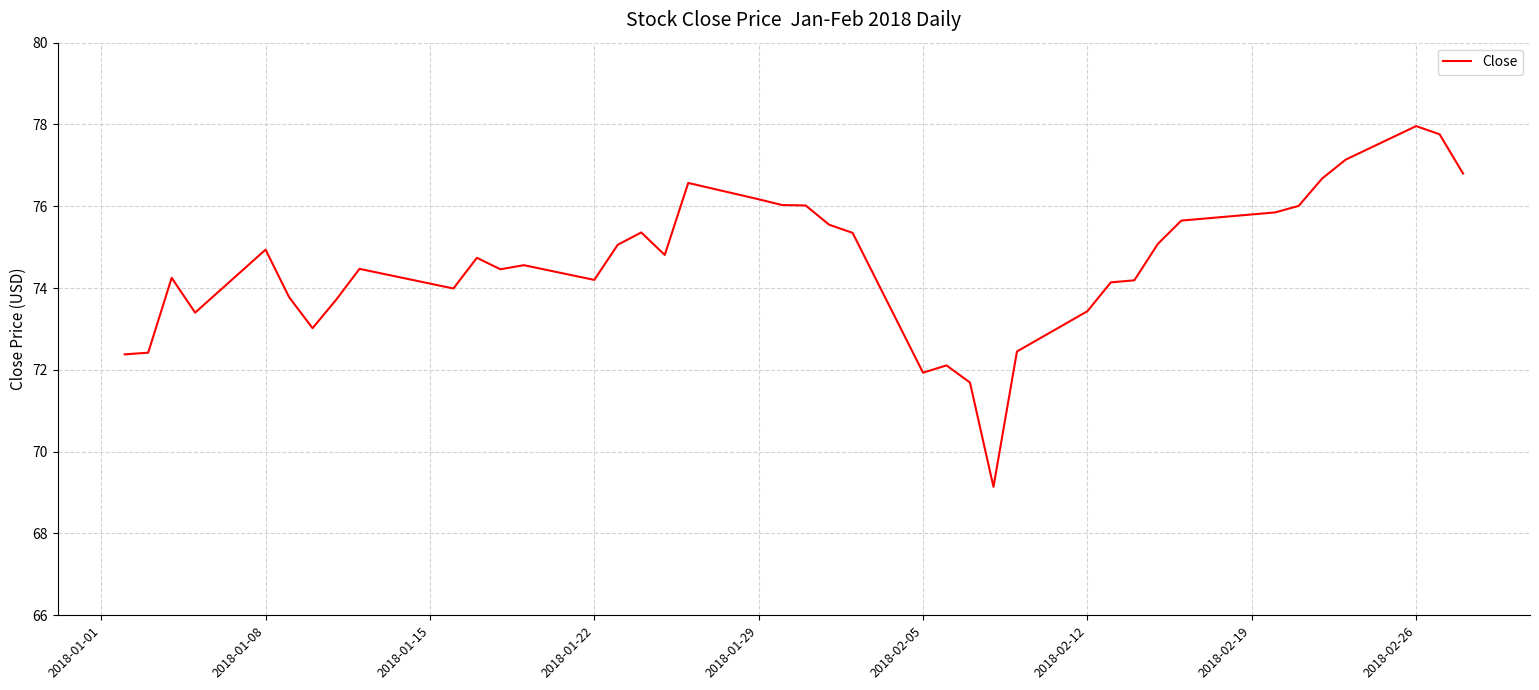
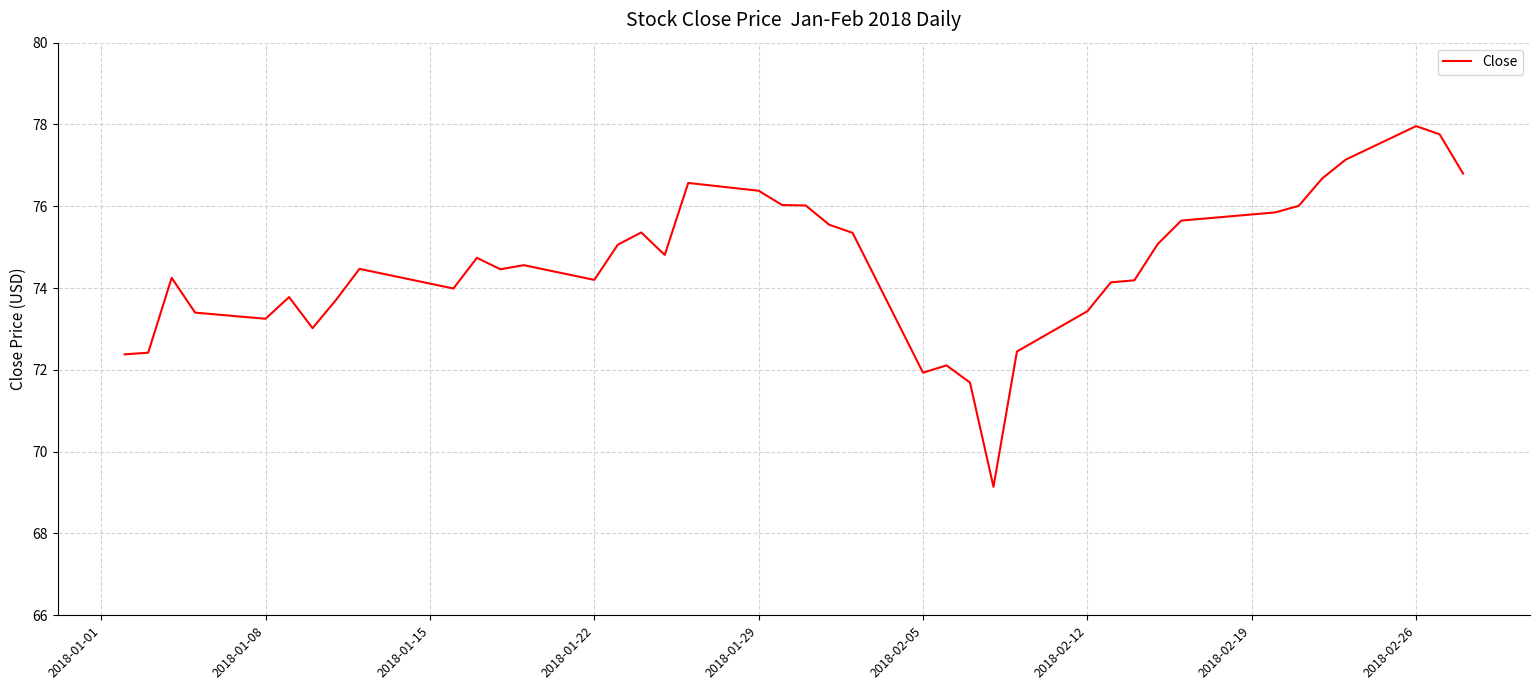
2018-01-08: 74.9 -> 73.3
2018-01-29: 76.2 -> 76.4
